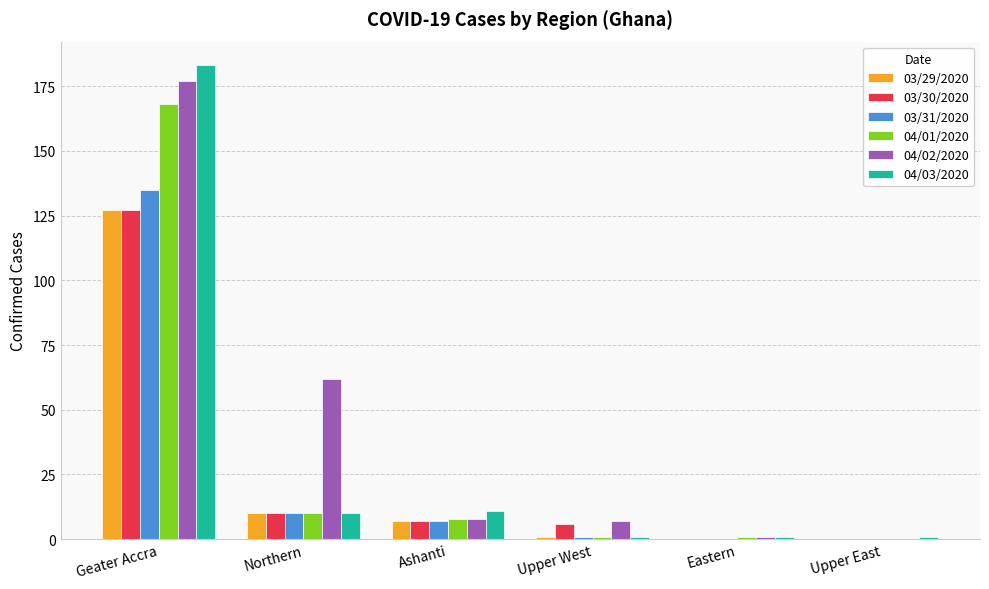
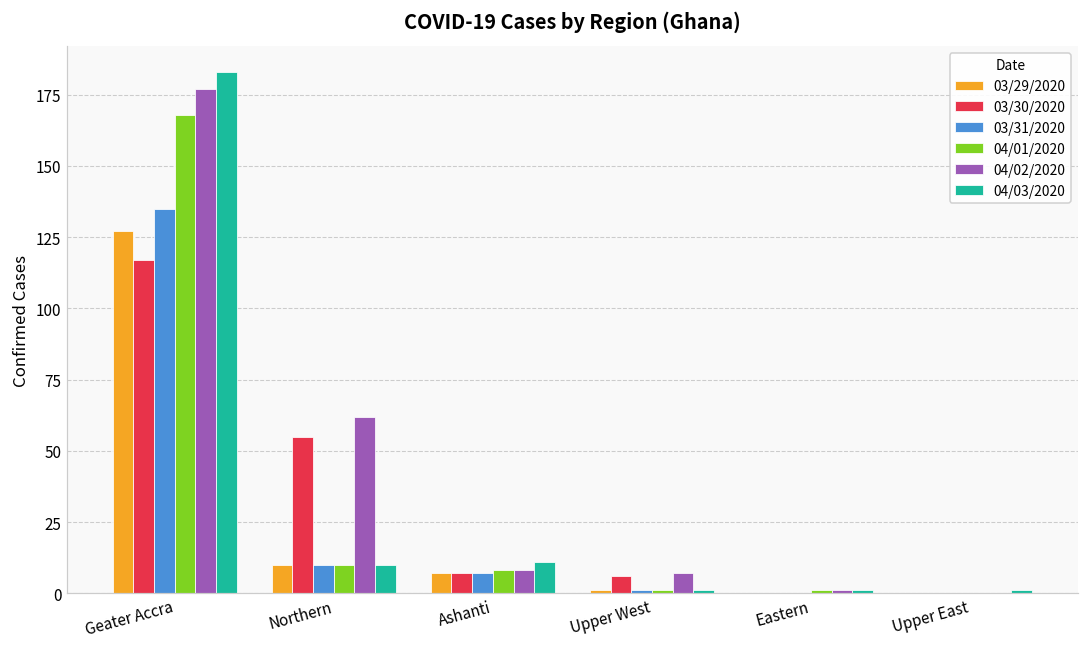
03/30/2020, Geater Accra: 127 -> 117
03/30/2020, Northern: 10 -> 55
